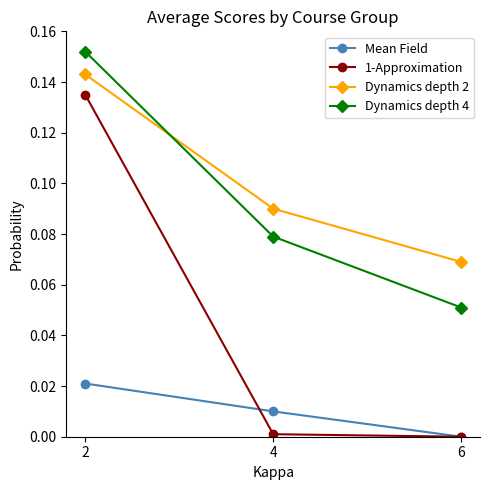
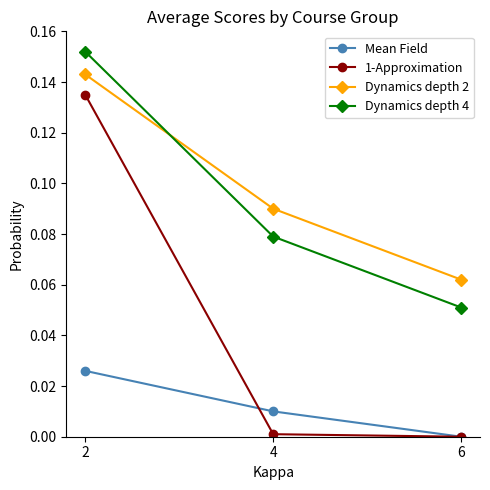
Mean Field, 2: 0.021 -> 0.026
Dynamics depth 2, 6: 0.069 -> 0.062
